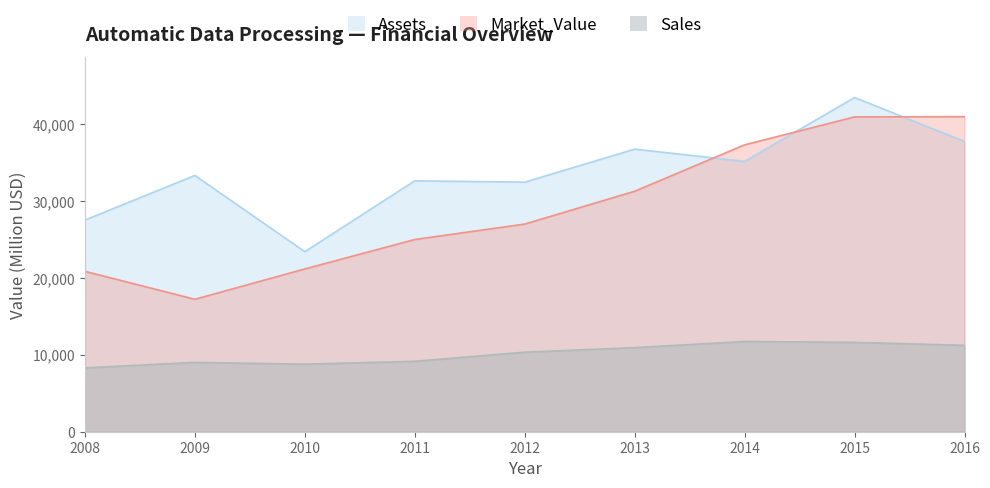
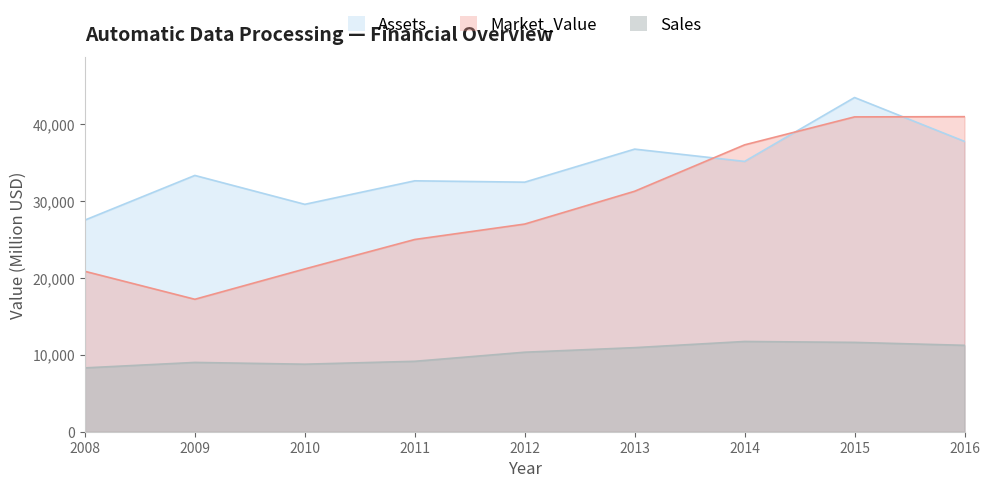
Assets, 2010: 23,000 -> 30,000
